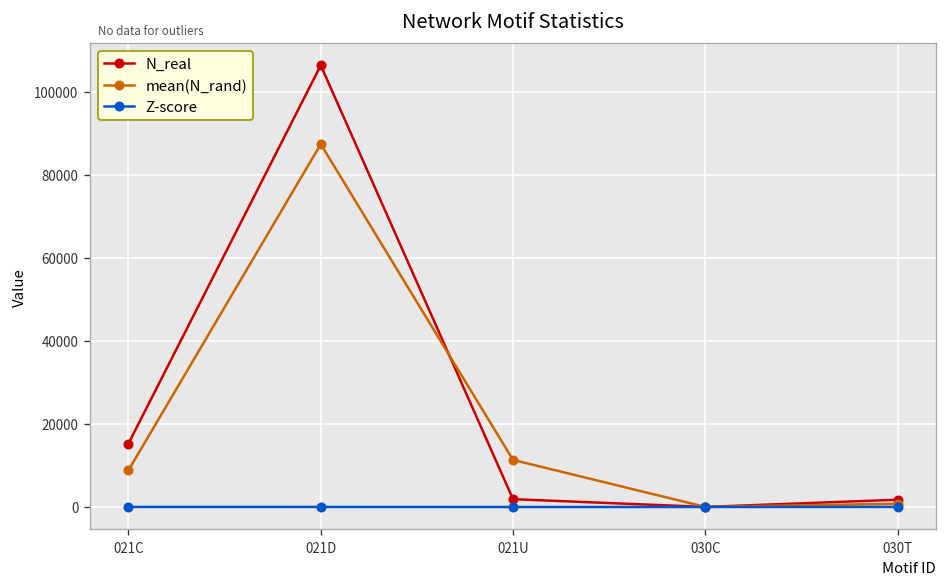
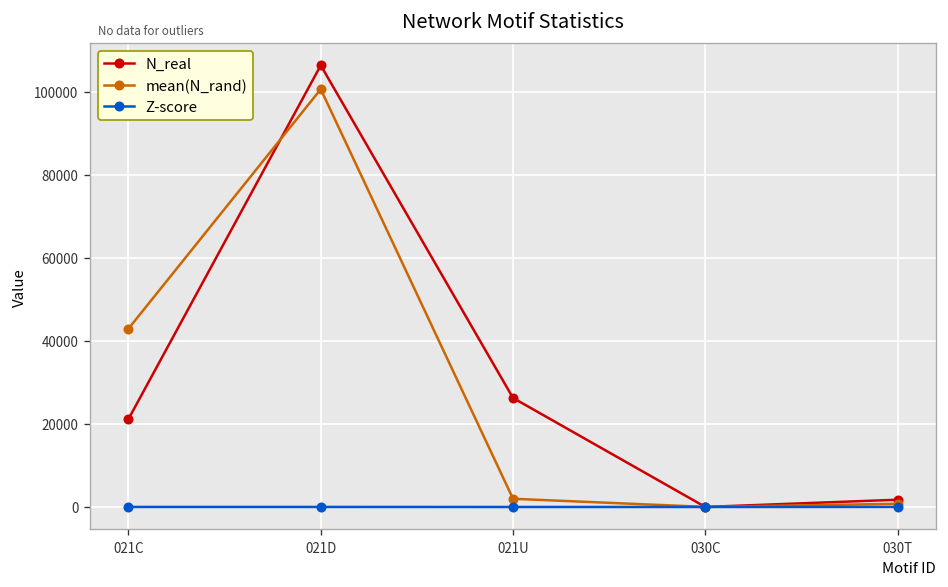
N_real, 021C: 15000 -> 21000
mean(N_rand), 021C: 9000 -> 43000
mean(N_rand), 021D: 87000 -> 101000
N_real, 021U: 2000 -> 26000
mean(N_rand), 021U: 11000 -> 2000
